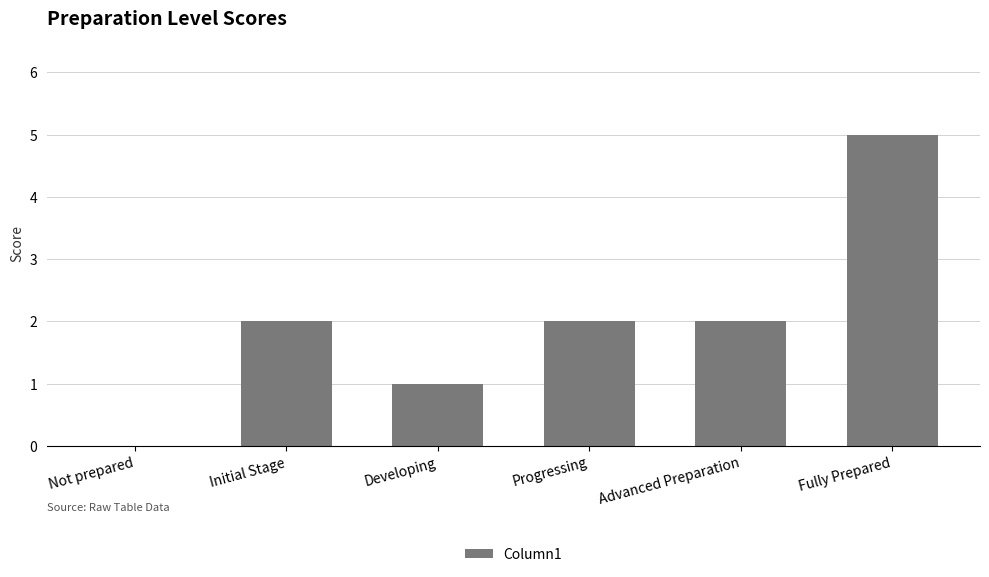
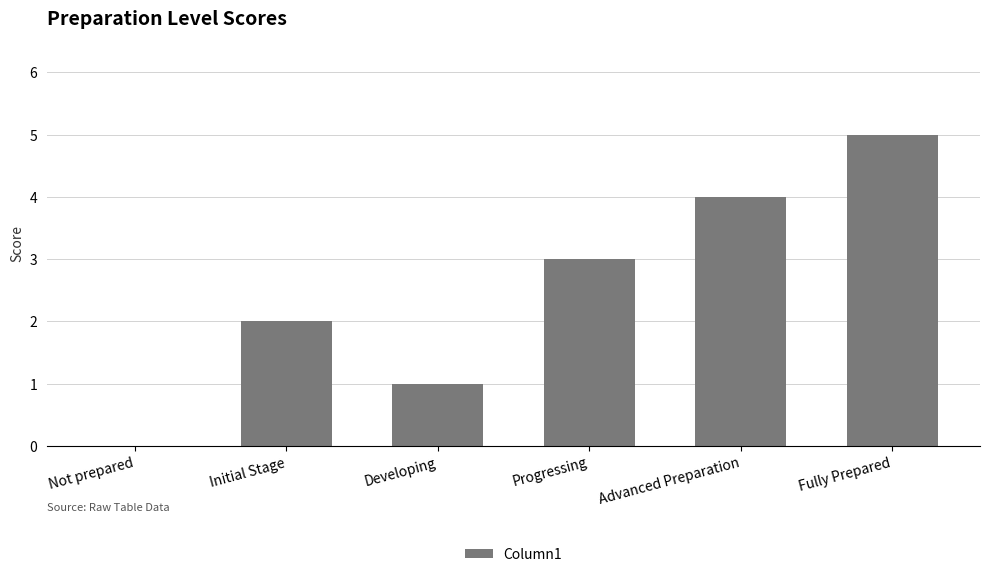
Progressing: 2 -> 3
Advanced Preparation: 2 -> 4
